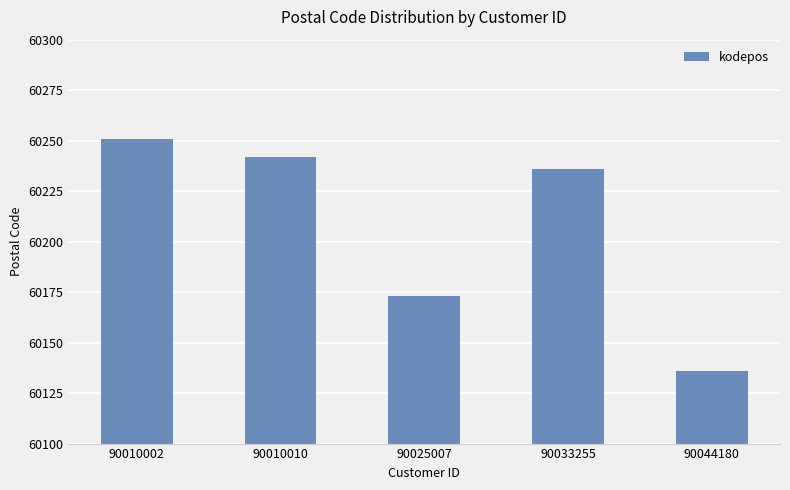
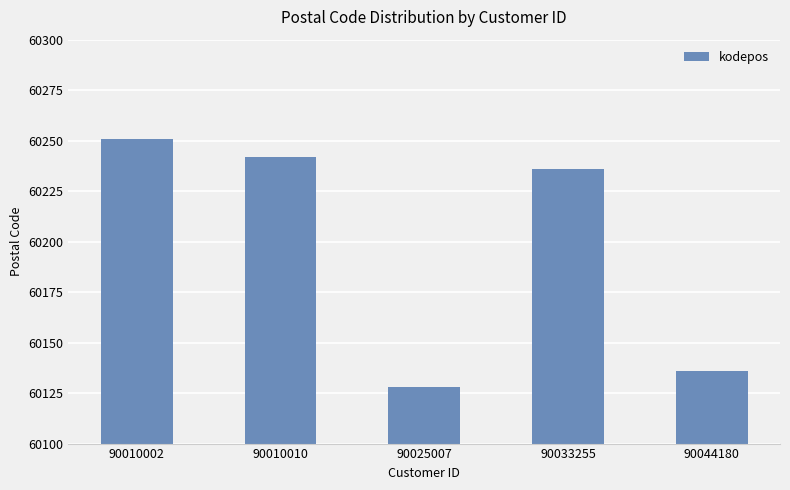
90025007: 60173 -> 60128
